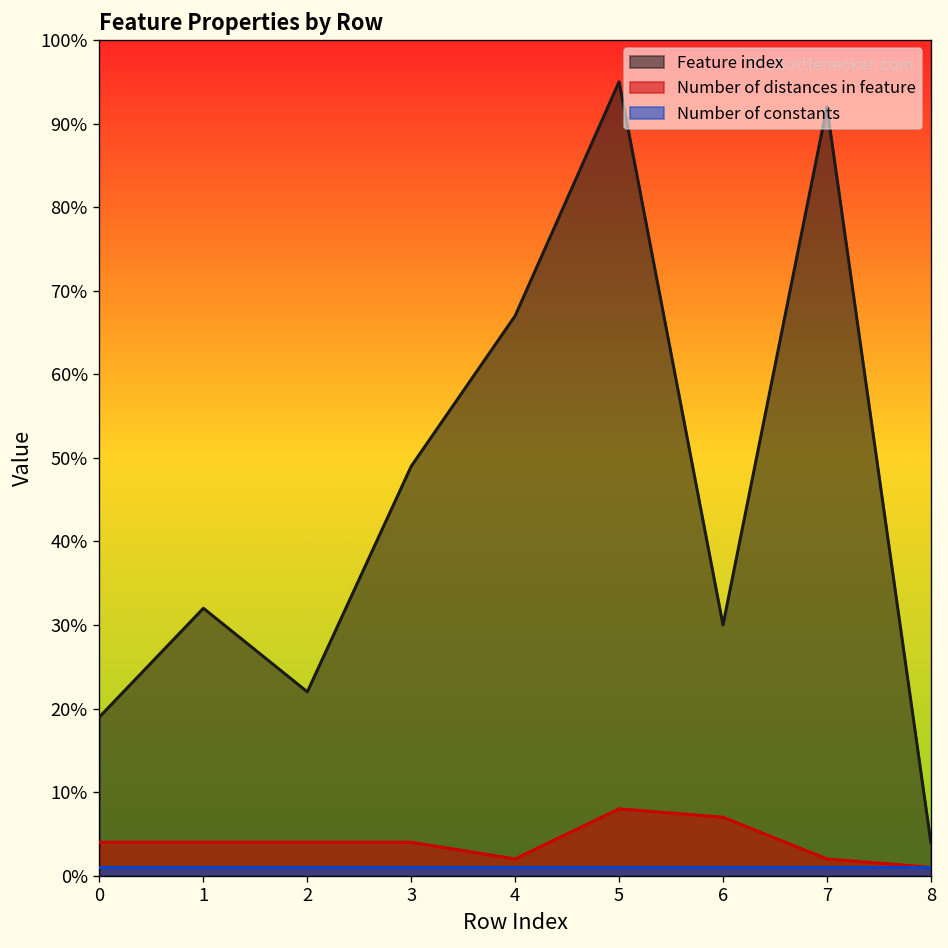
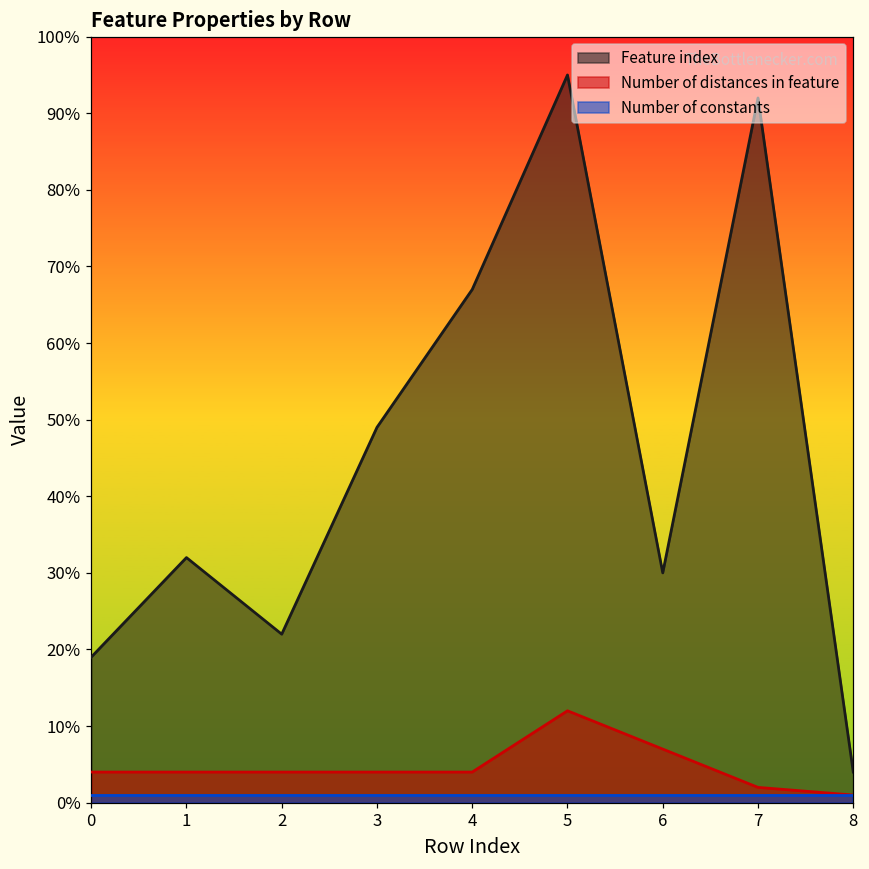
Number of distances in feature, 4: 2% -> 4%
Number of distances in feature, 5: 8% -> 12%
